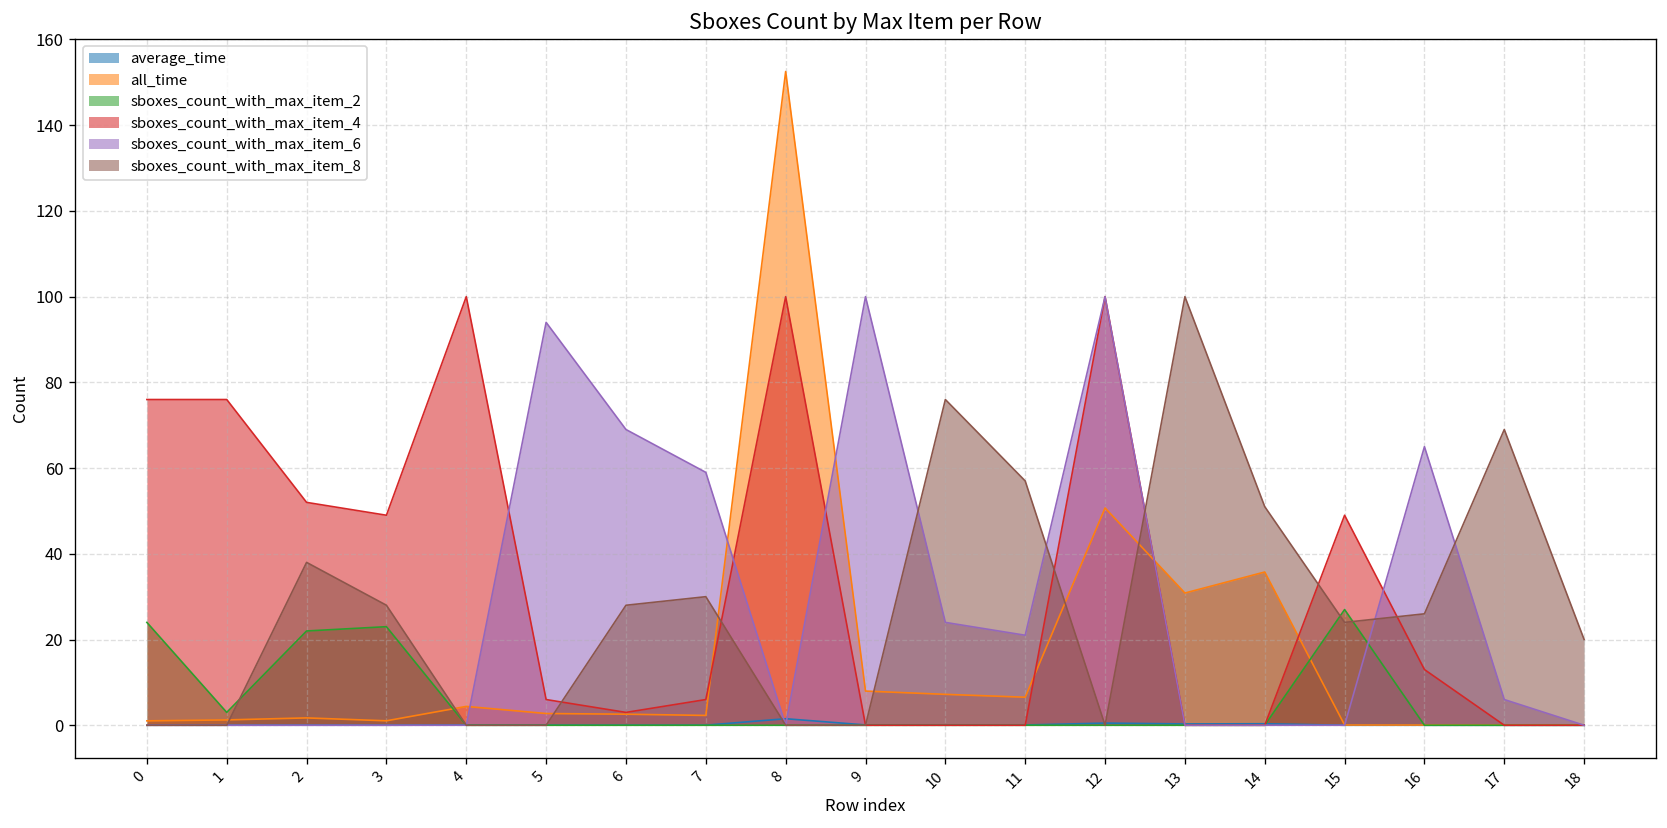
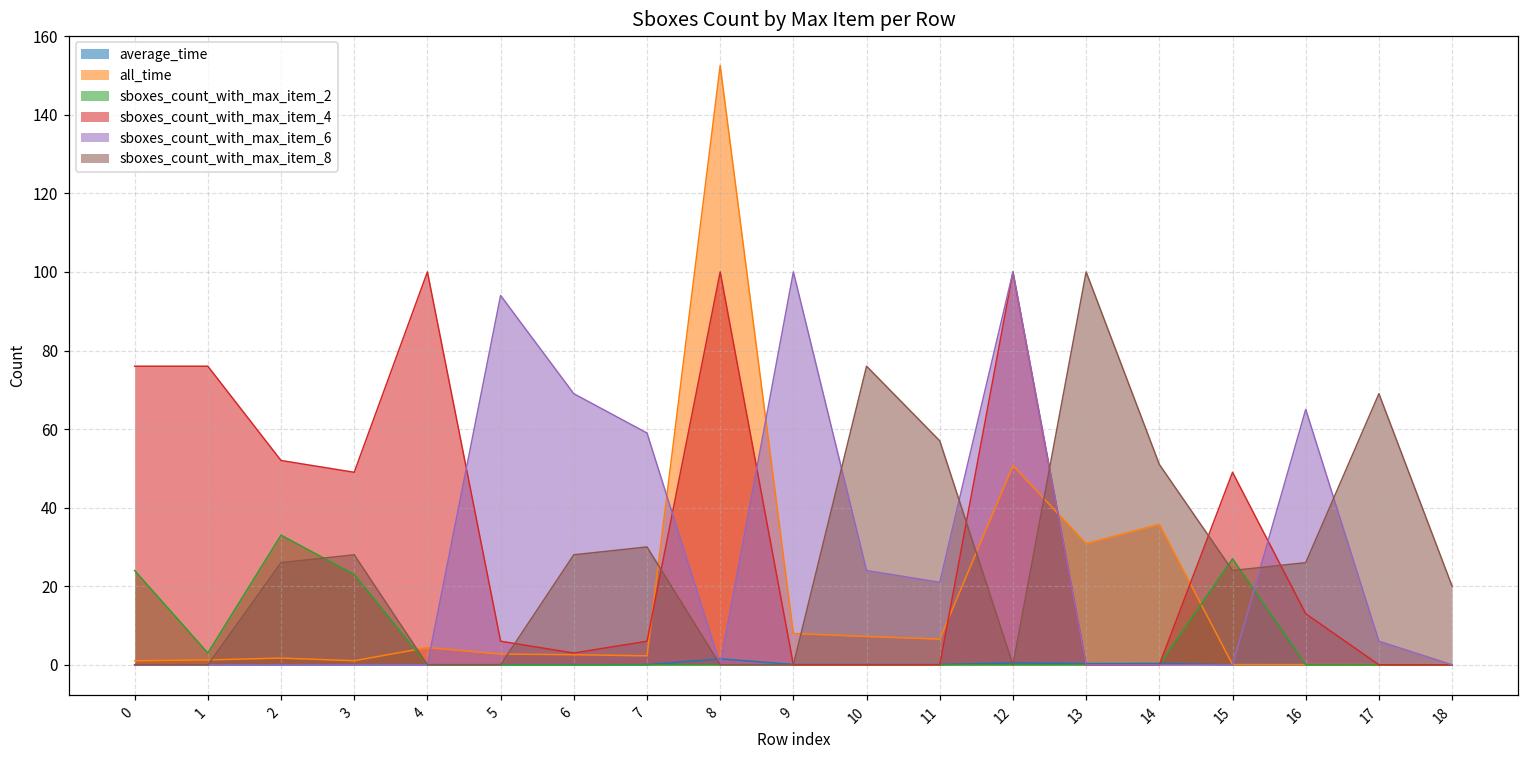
sboxes_count_with_max_item_2, 2: 22 -> 33
sboxes_count_with_max_item_8, 2: 38 -> 26
